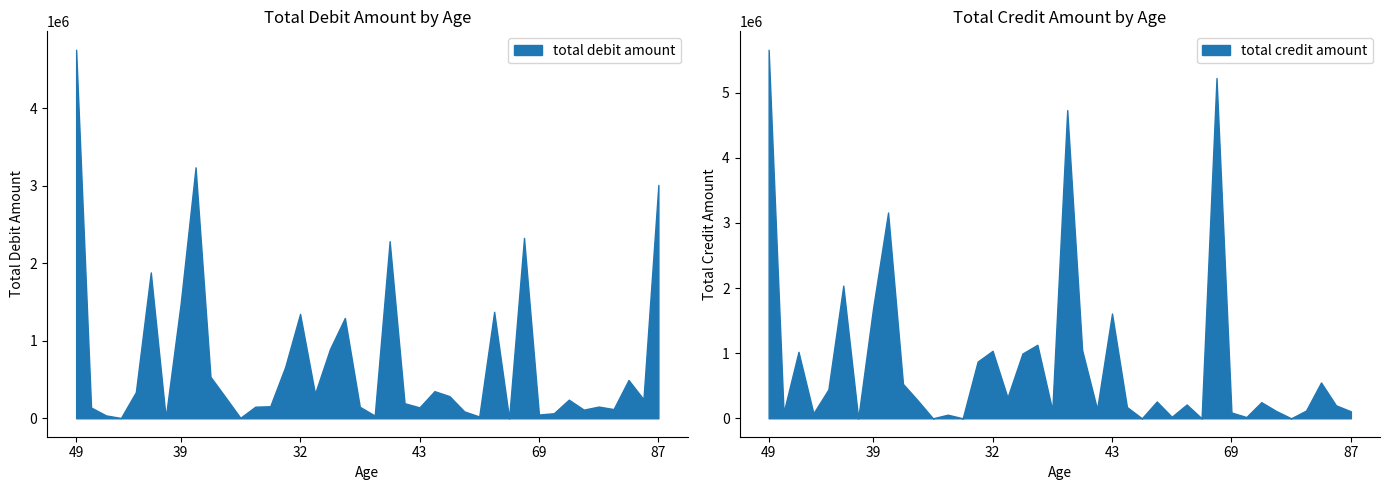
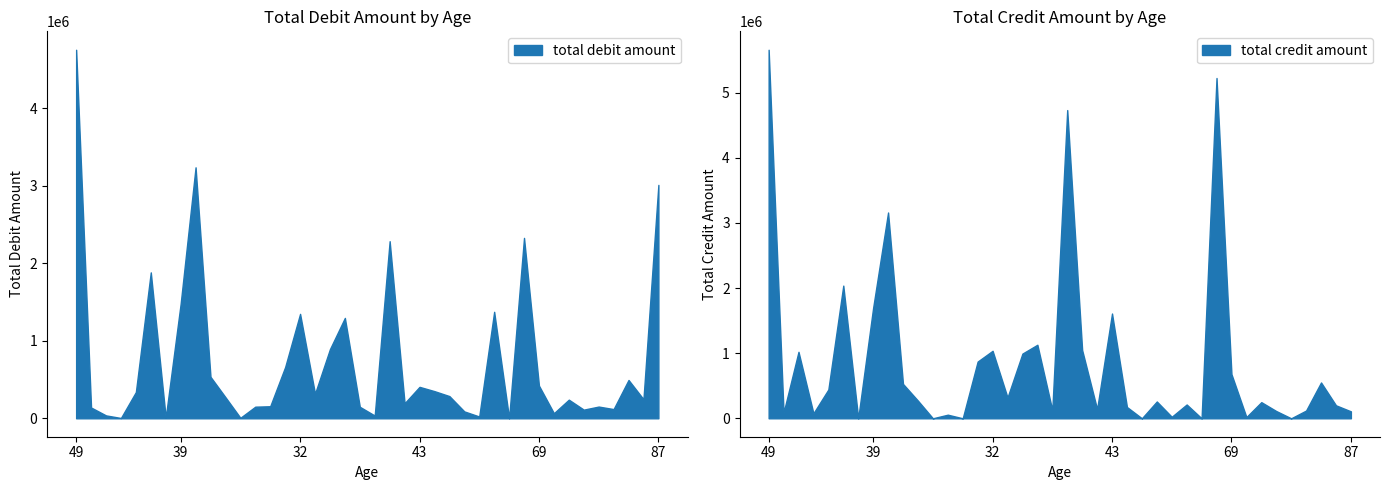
Total Debit Amount by Age, 43: 100000 -> 400000
Total Debit Amount by Age, 69: 0 -> 400000
Total Credit Amount by Age, 69: 100000 -> 700000
